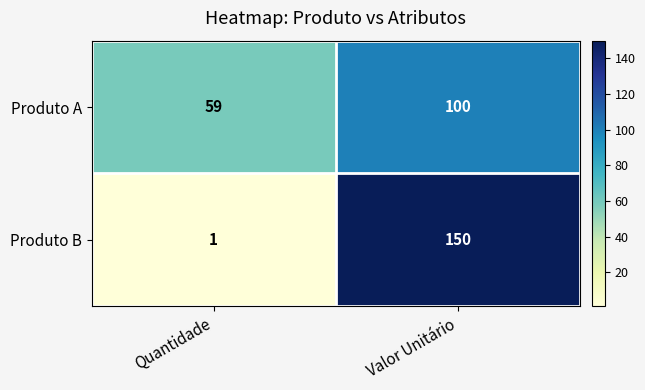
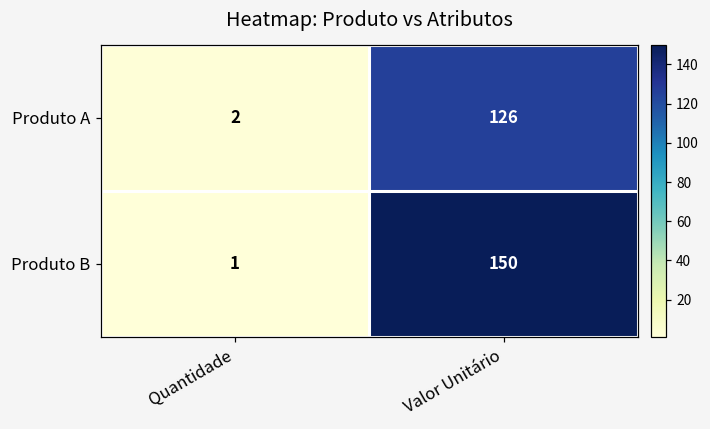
Produto A, Quantidade: 59 -> 2
Produto A, Valor Unitário: 100 -> 126
